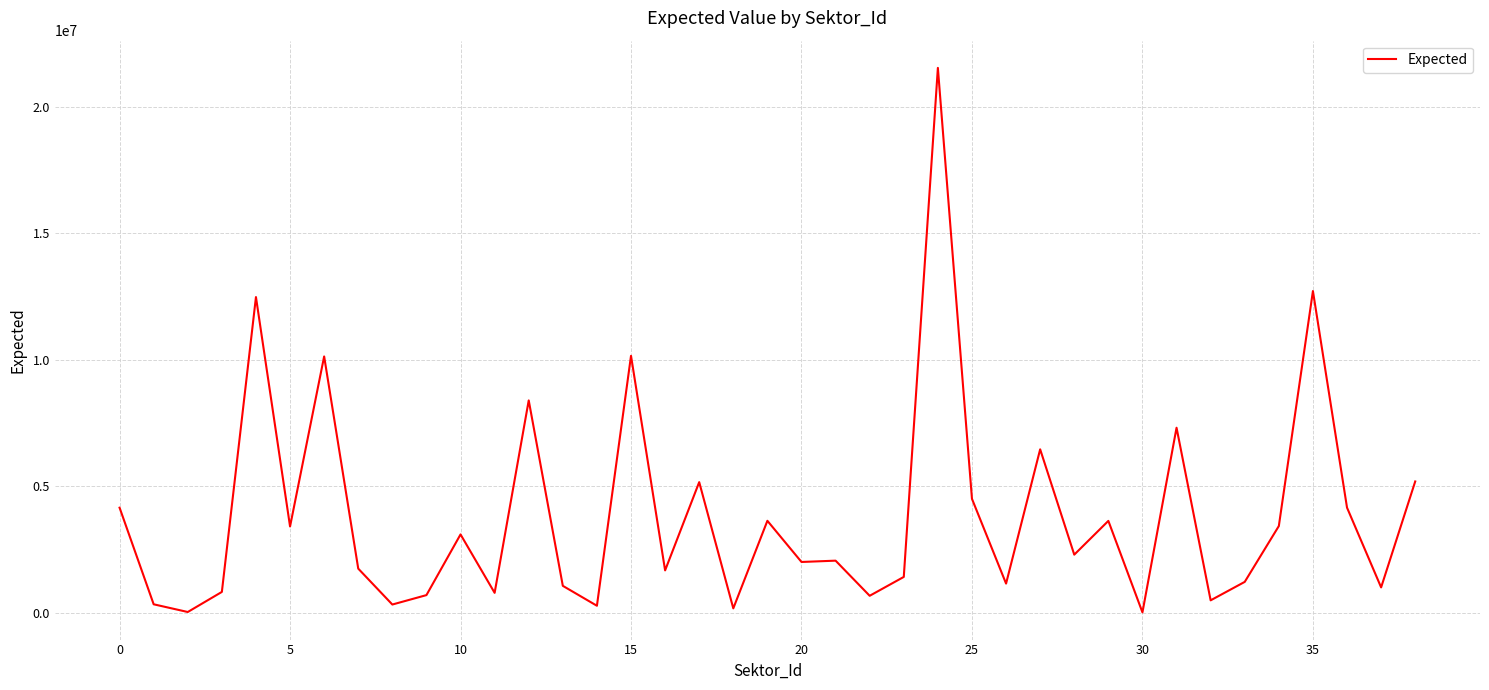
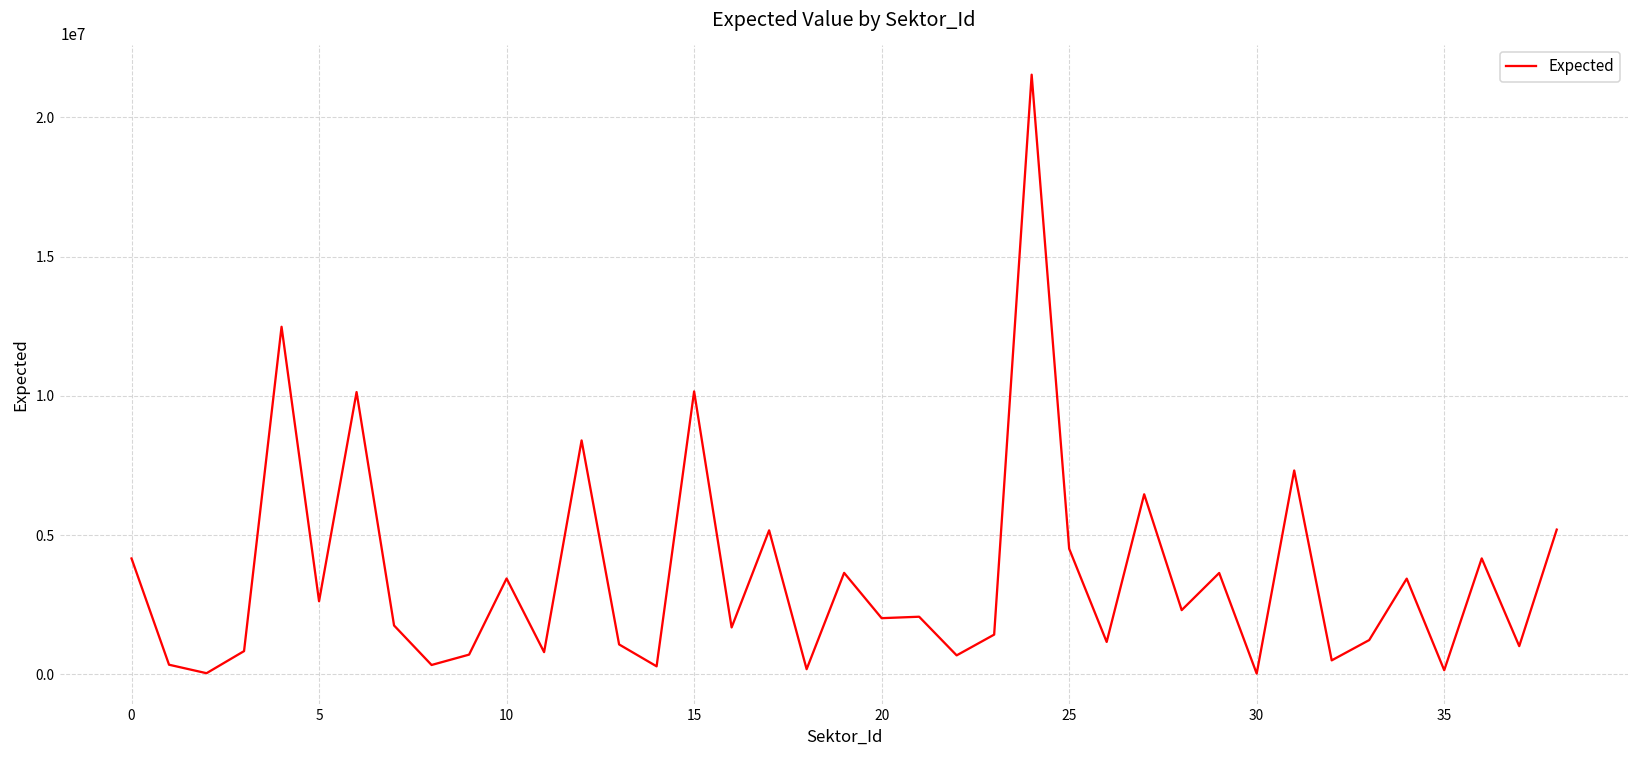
5: 3400000 -> 2600000
10: 3100000 -> 3400000
35: 12700000 -> 100000
